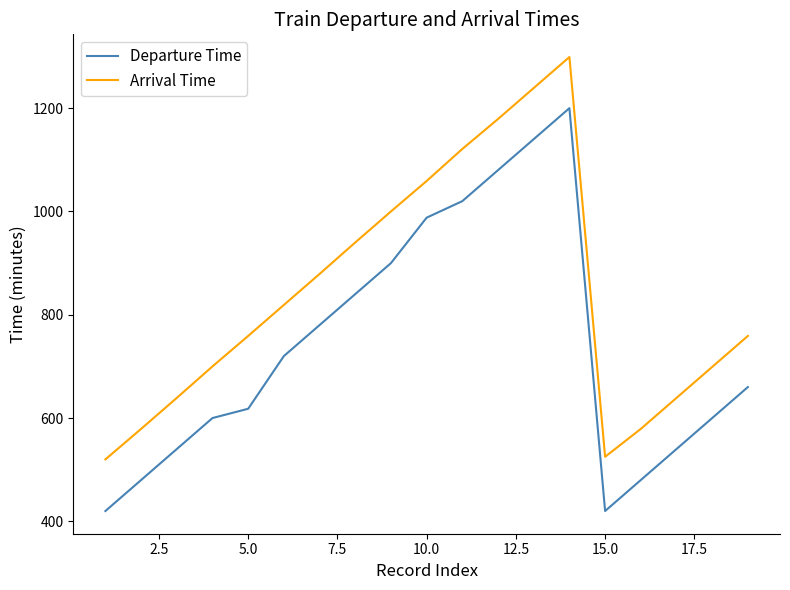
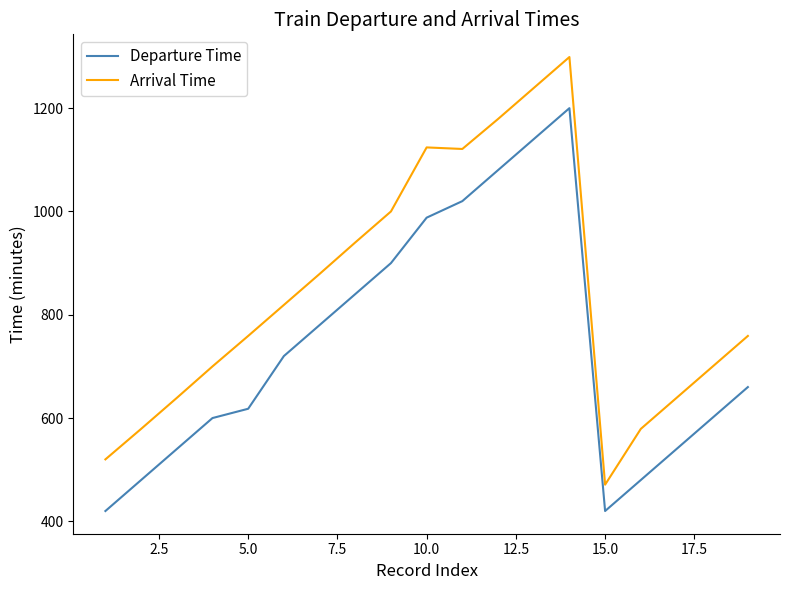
Arrival Time, 10.0: 1060 -> 1120
Arrival Time, 15.0: 530 -> 470
